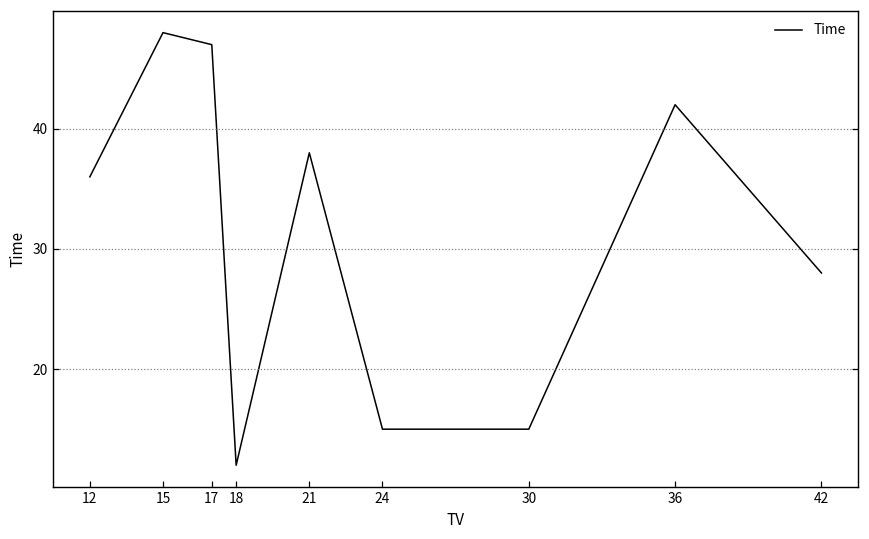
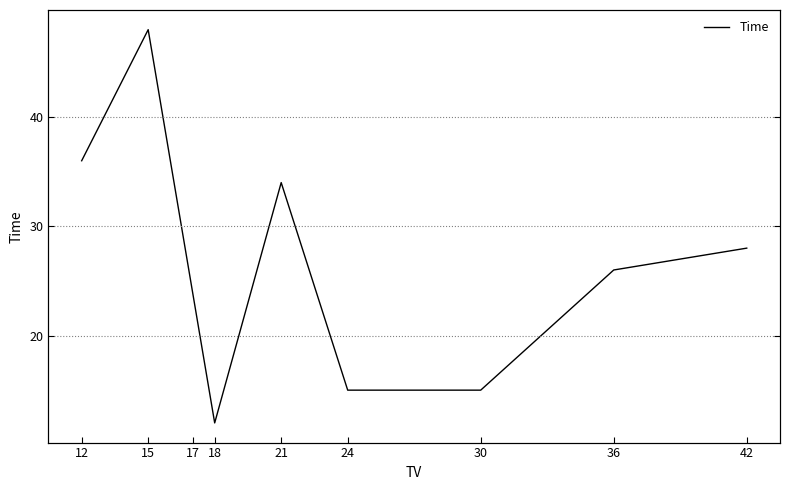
17: 47 -> 24
21: 38 -> 34
36: 42 -> 26
